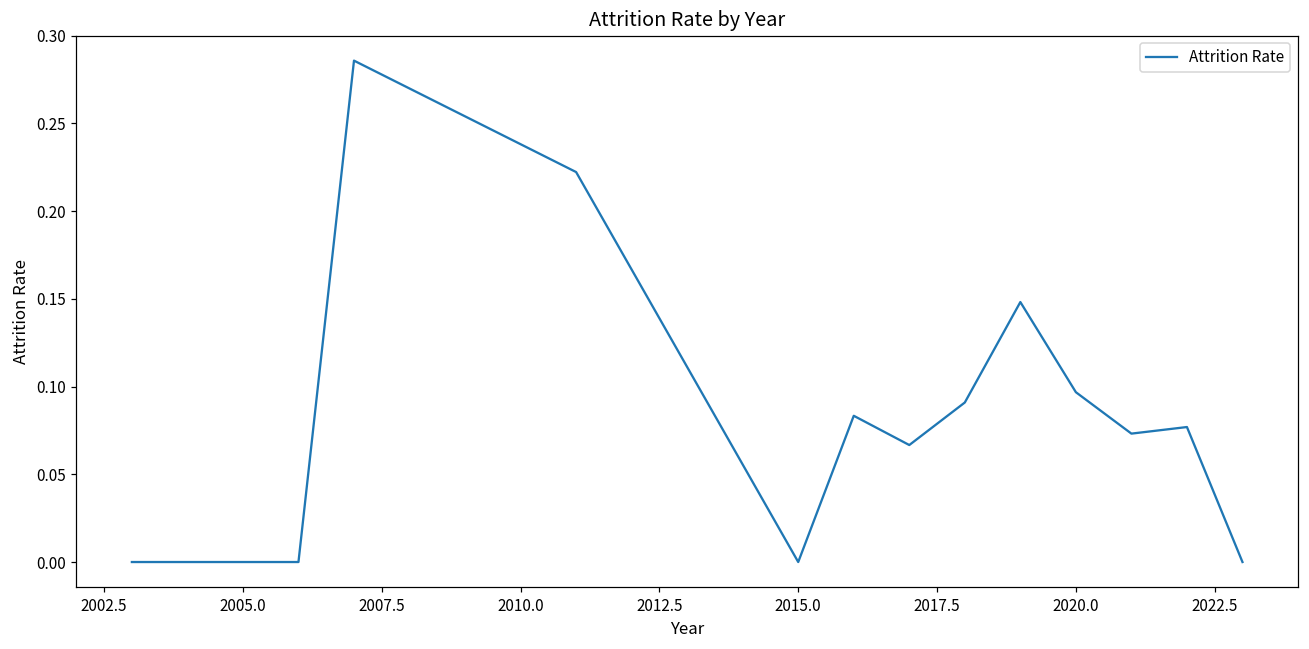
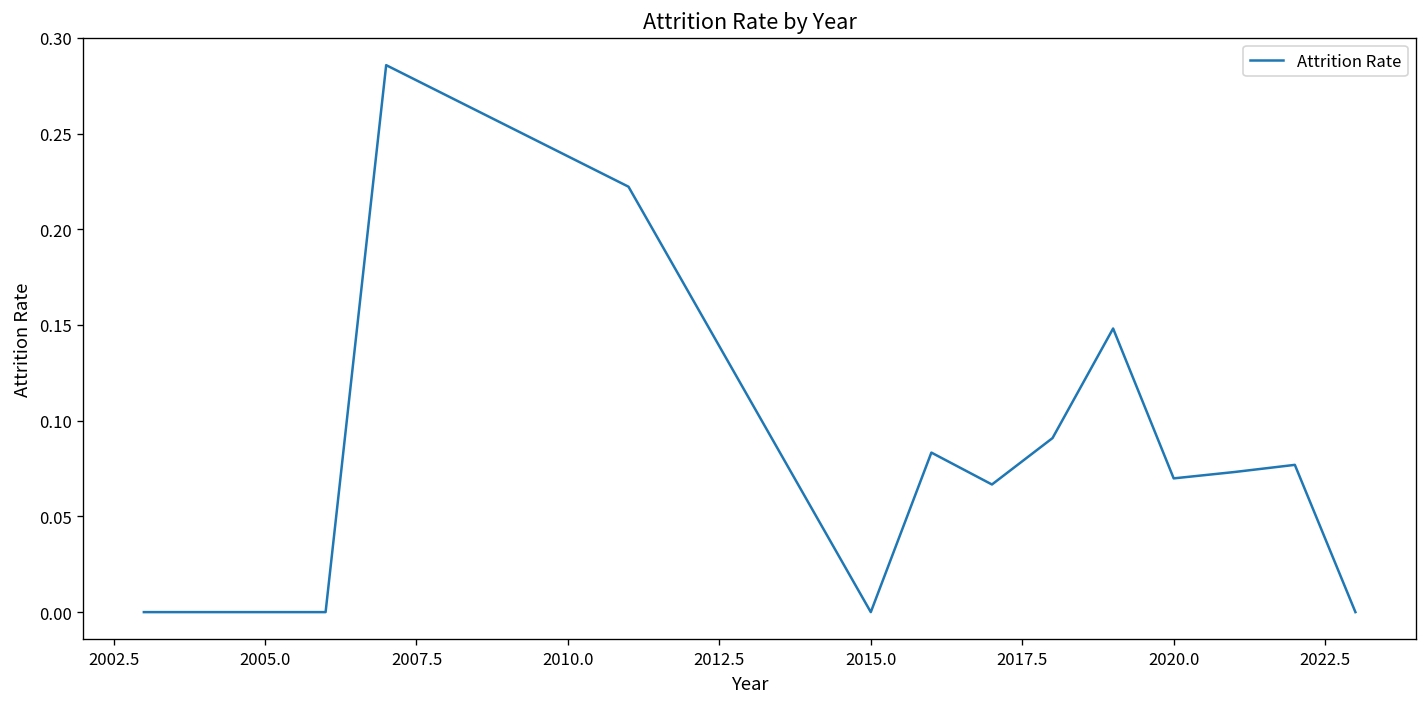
2020.0: 0.097 -> 0.070
